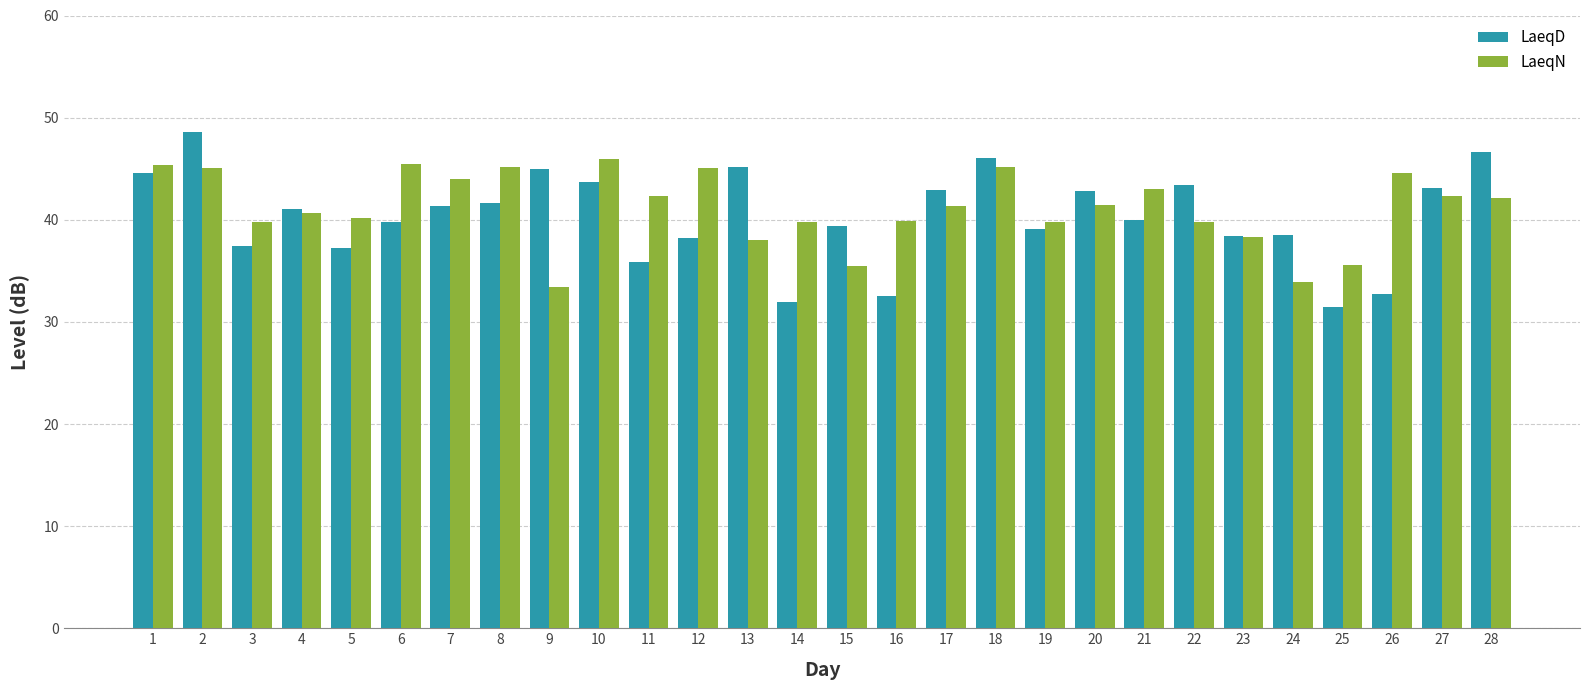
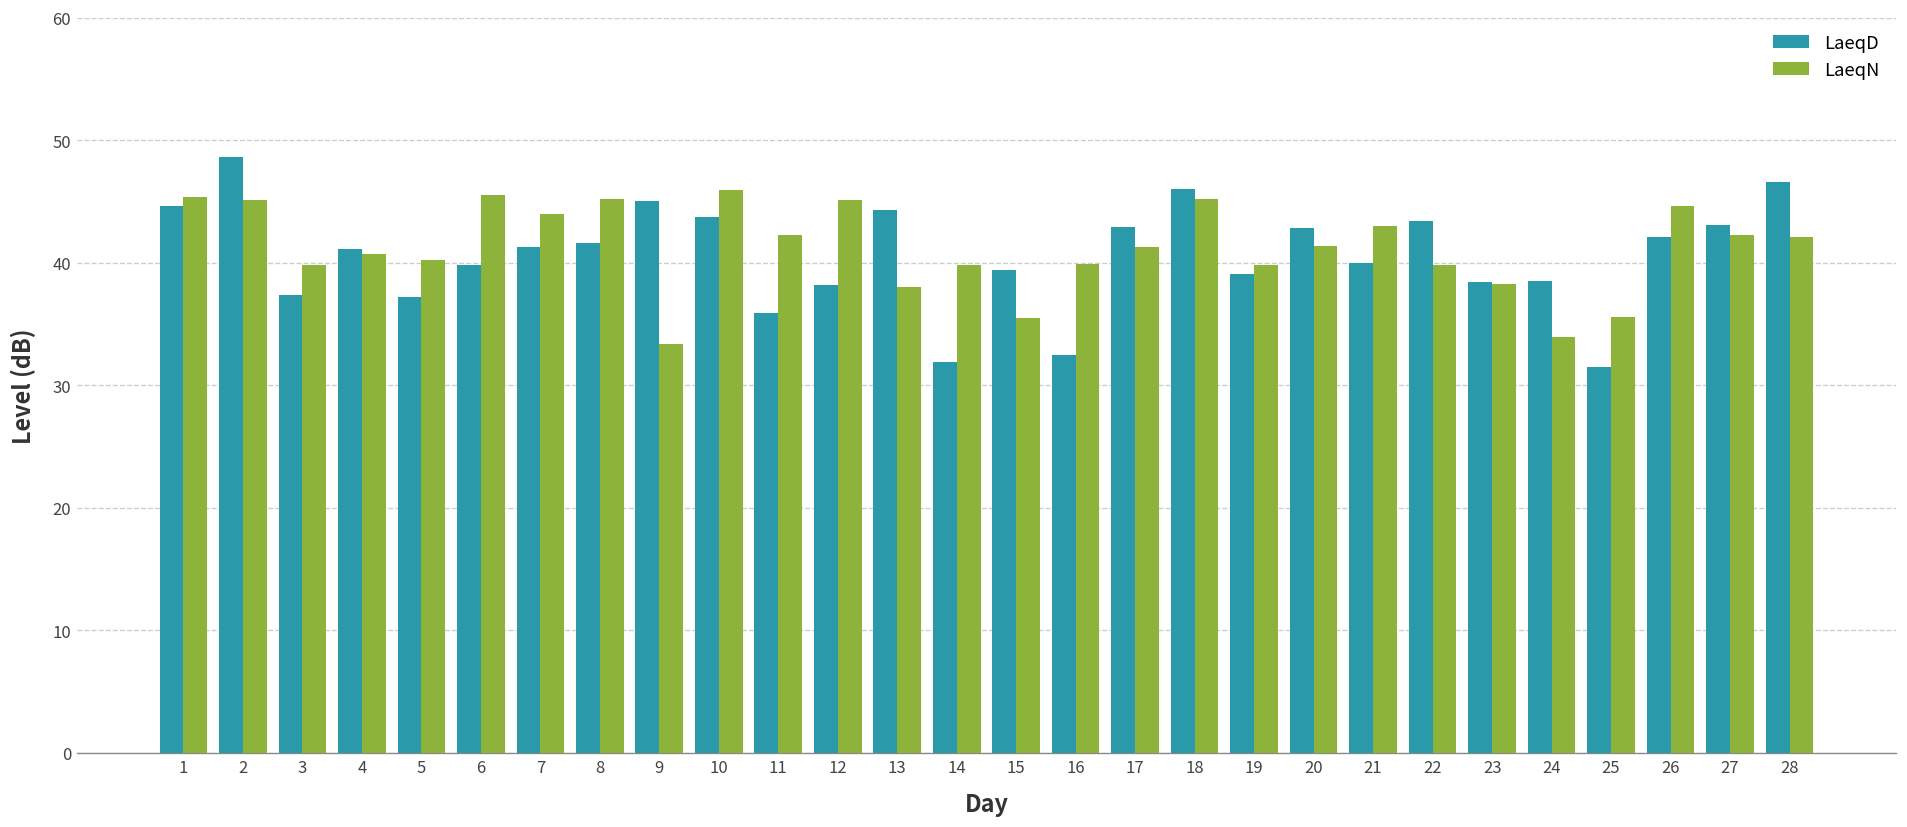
LaeqD, 13: 45.2 -> 44.3
LaeqD, 26: 32.7 -> 42.1
